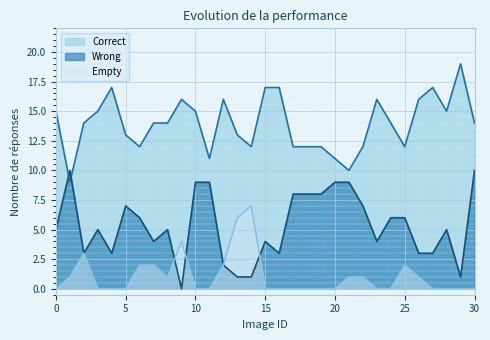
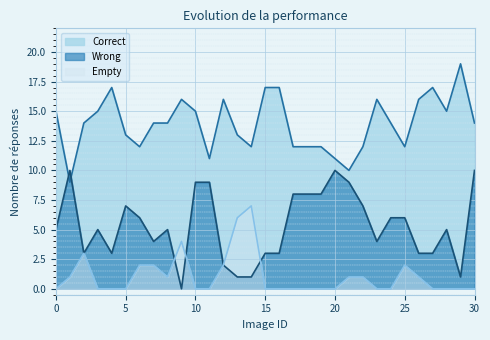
Wrong, 15: 4 -> 3
Wrong, 20: 9 -> 10
